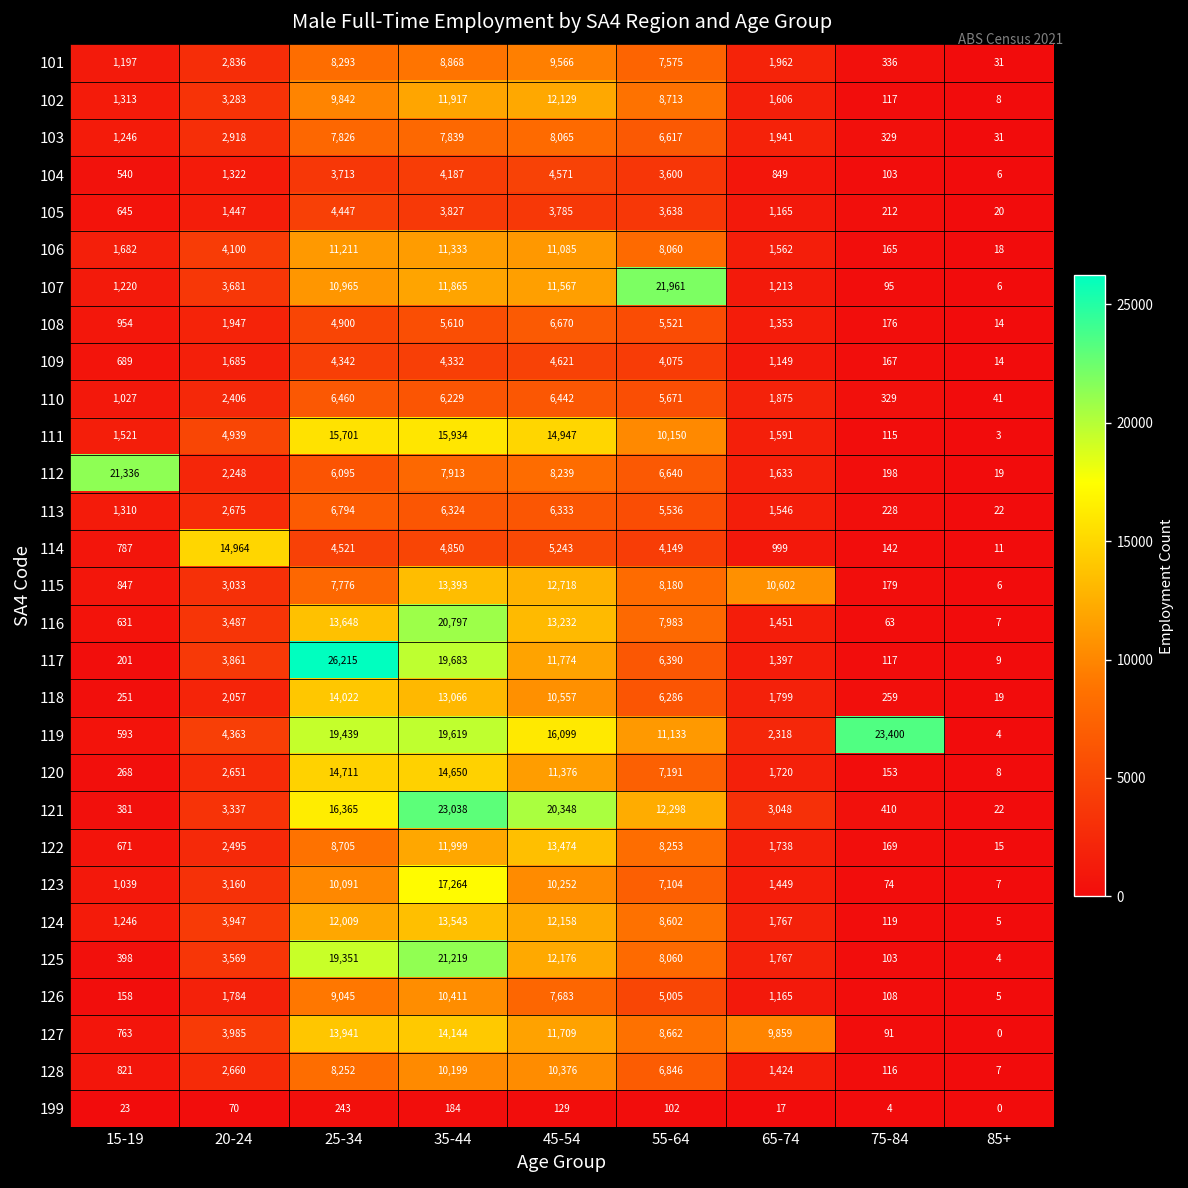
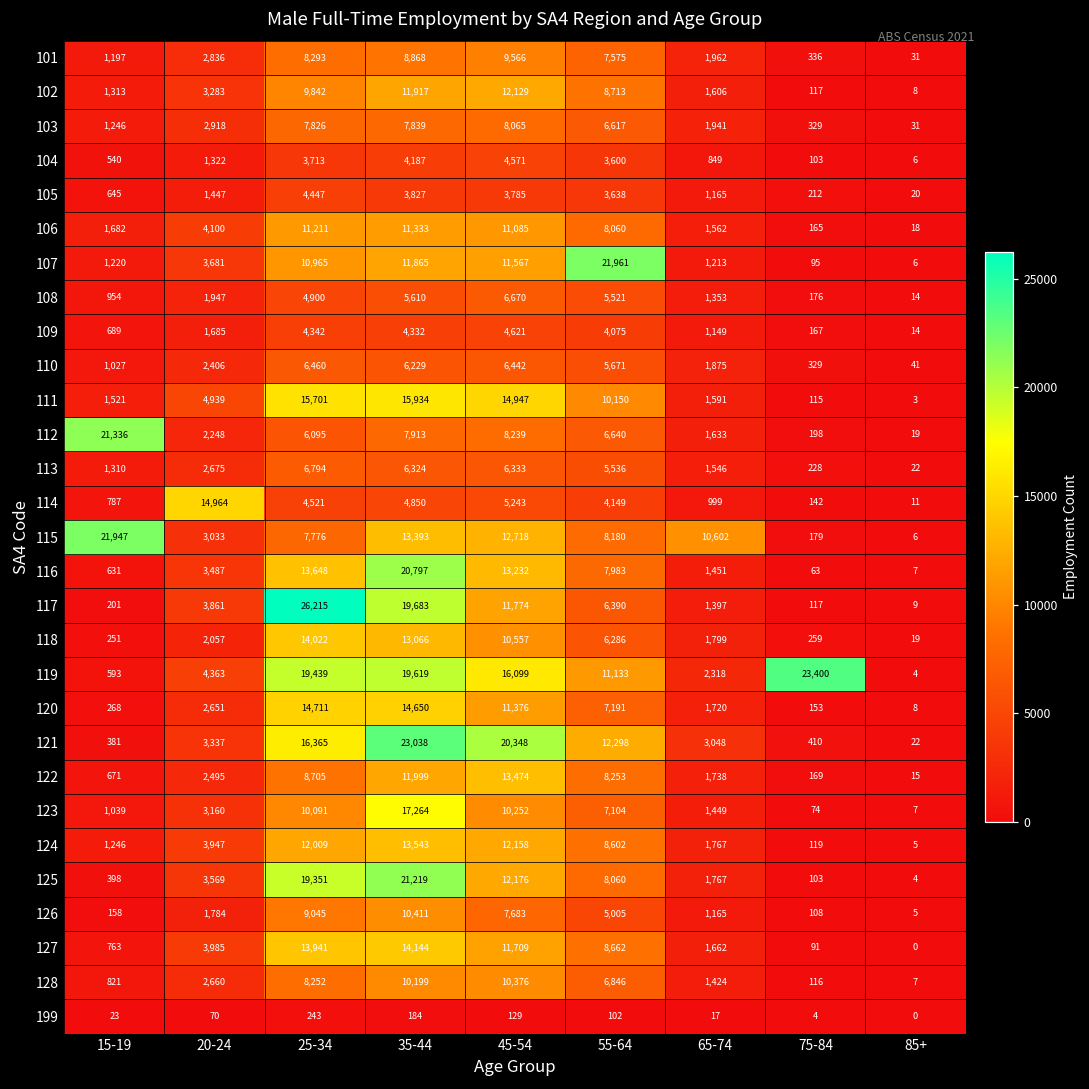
115, 15-19: 847 -> 21,947
127, 65-74: 9,859 -> 1,662
